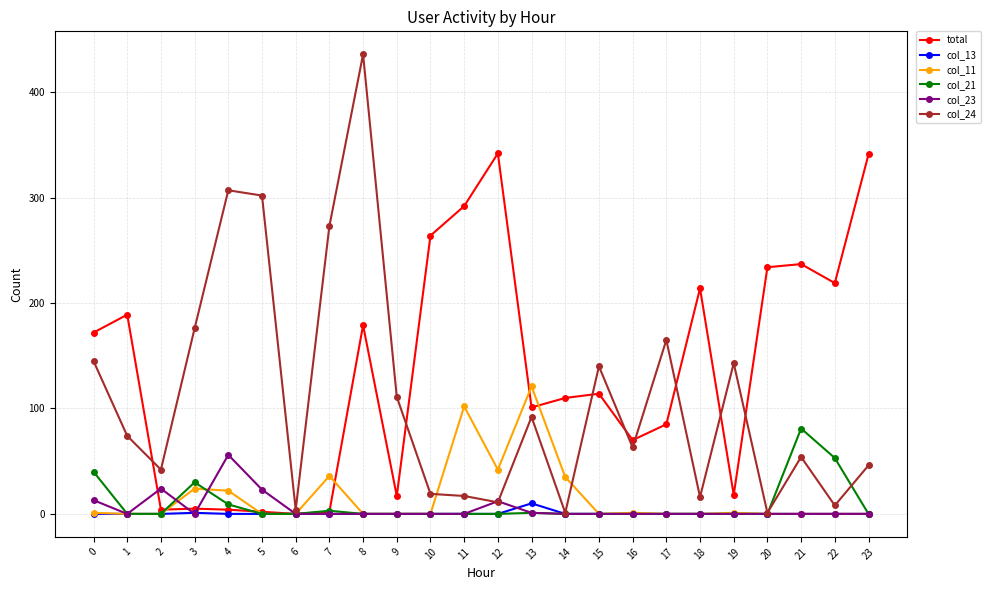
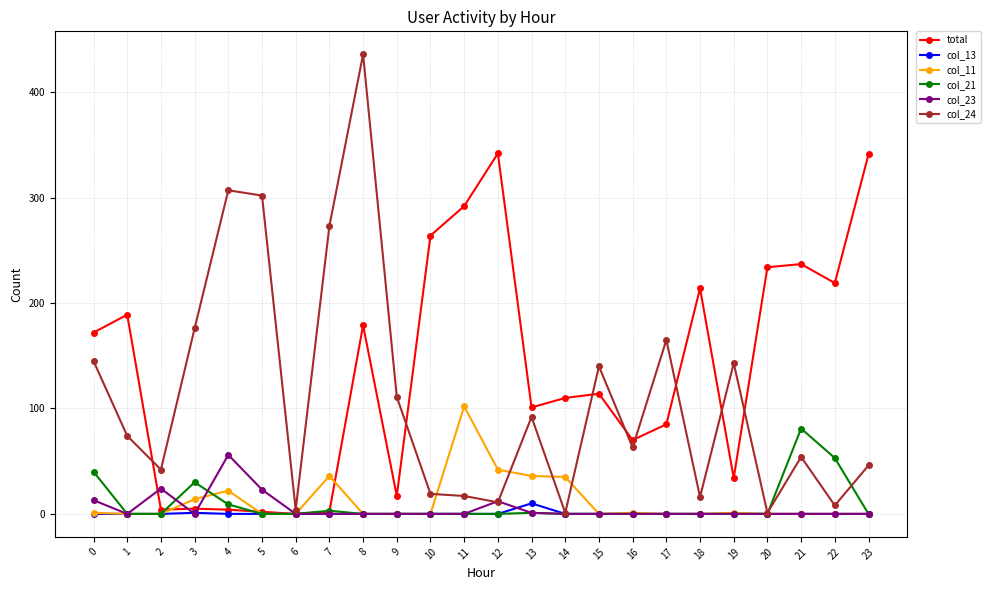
col_11, 3: 24 -> 14
col_11, 13: 121 -> 36
total, 19: 18 -> 34
